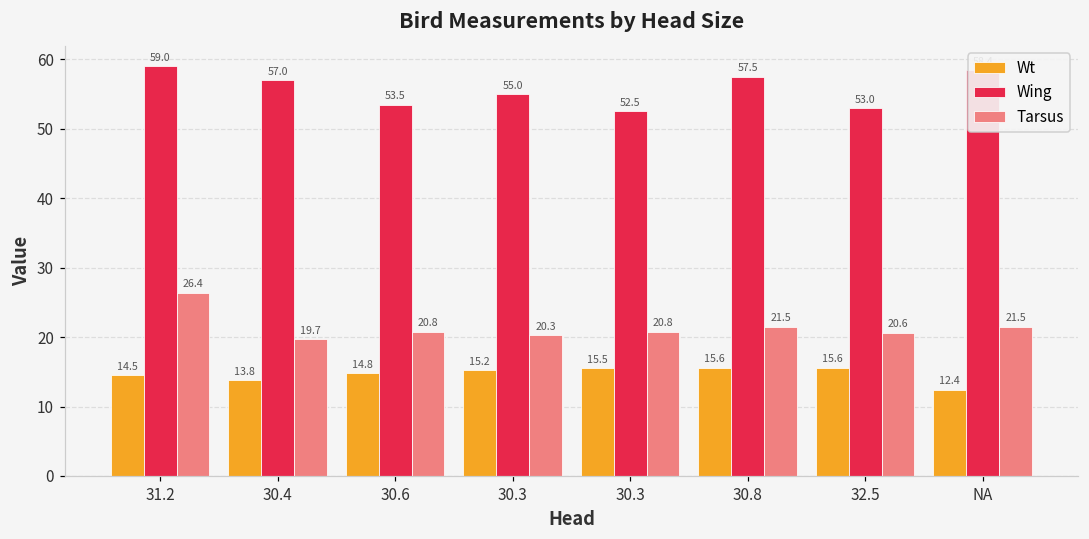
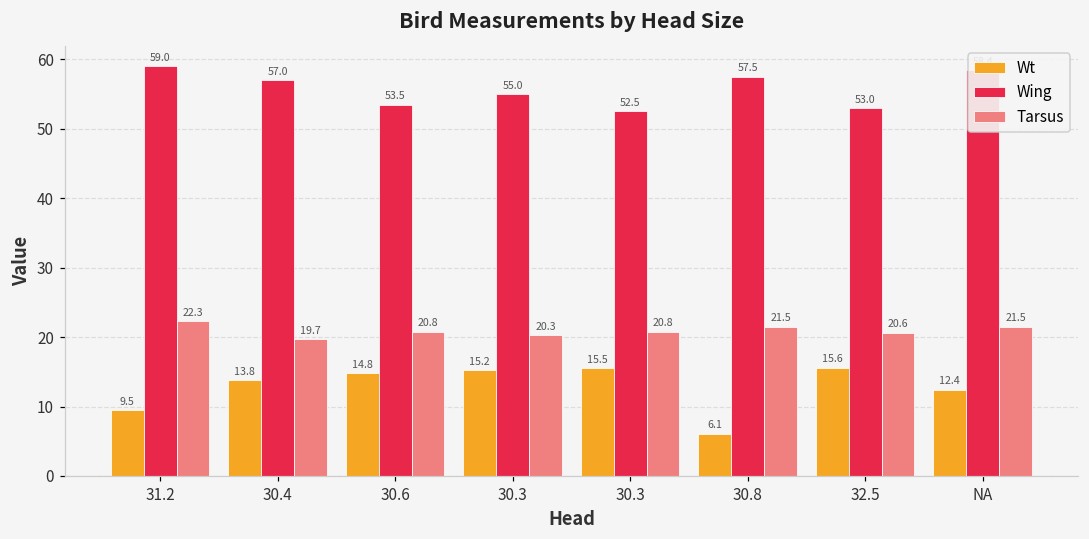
Wt, 31.2: 14.5 -> 9.5
Tarsus, 31.2: 26.4 -> 22.3
Wt, 30.8: 15.6 -> 6.1
